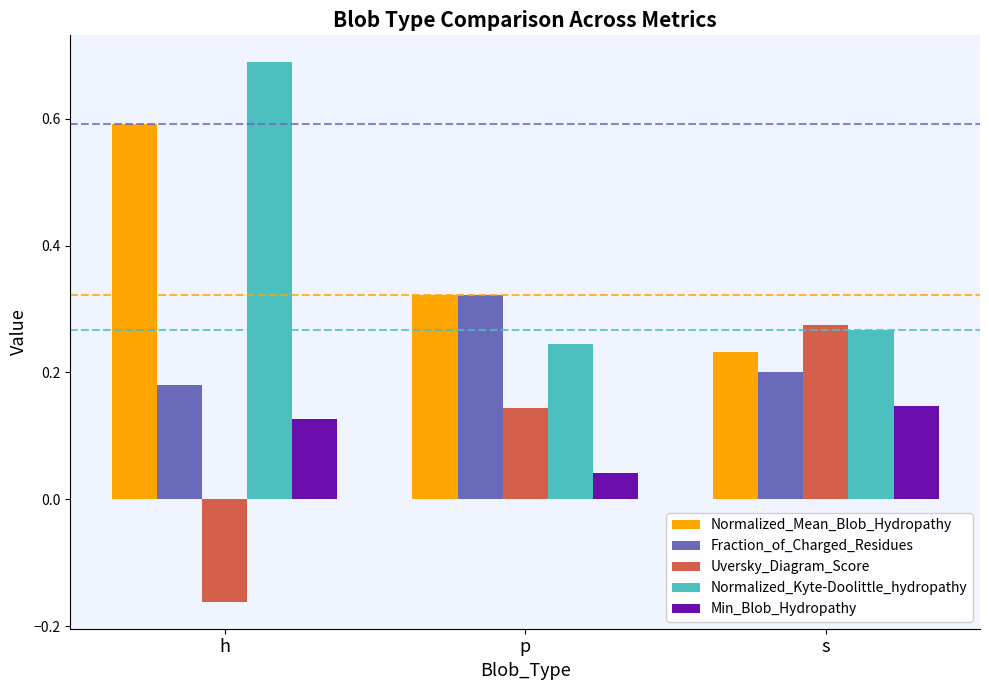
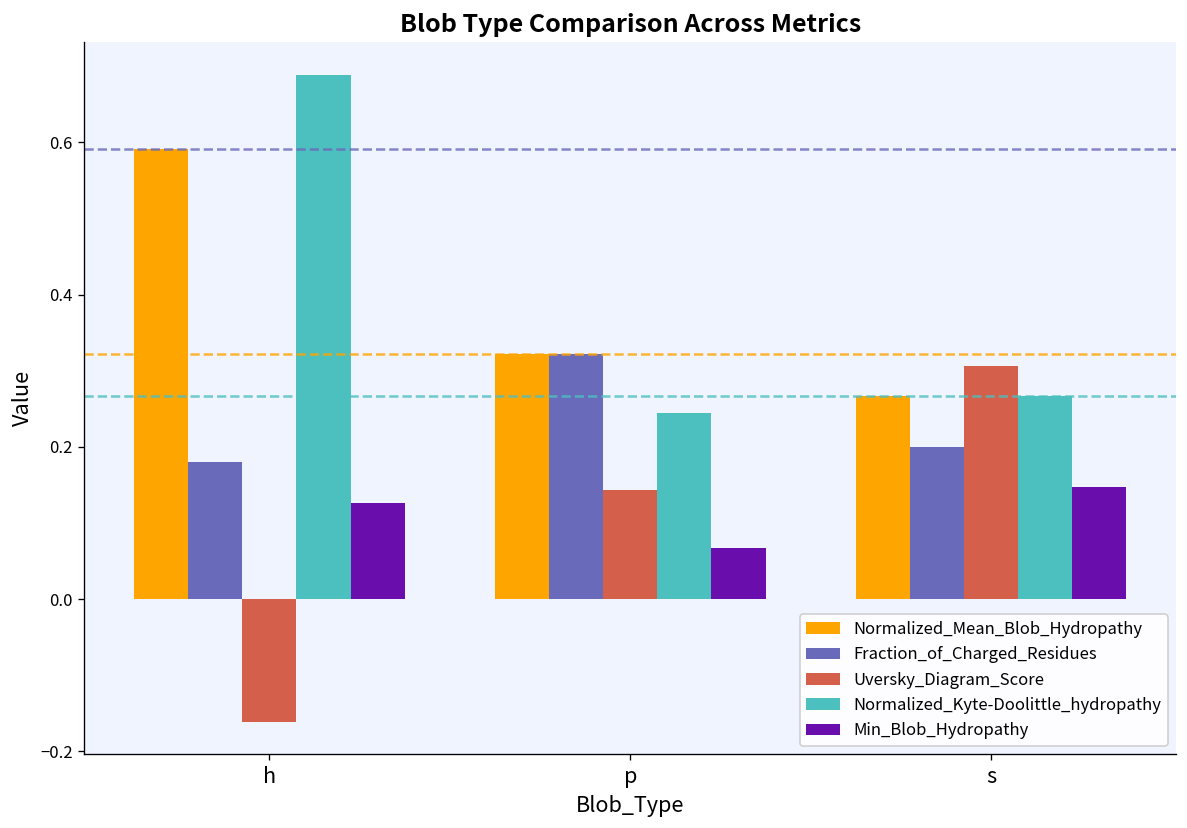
Min_Blob_Hydropathy, p: 0.04 -> 0.07
Normalized_Mean_Blob_Hydropathy, s: 0.23 -> 0.27
Uversky_Diagram_Score, s: 0.28 -> 0.31
